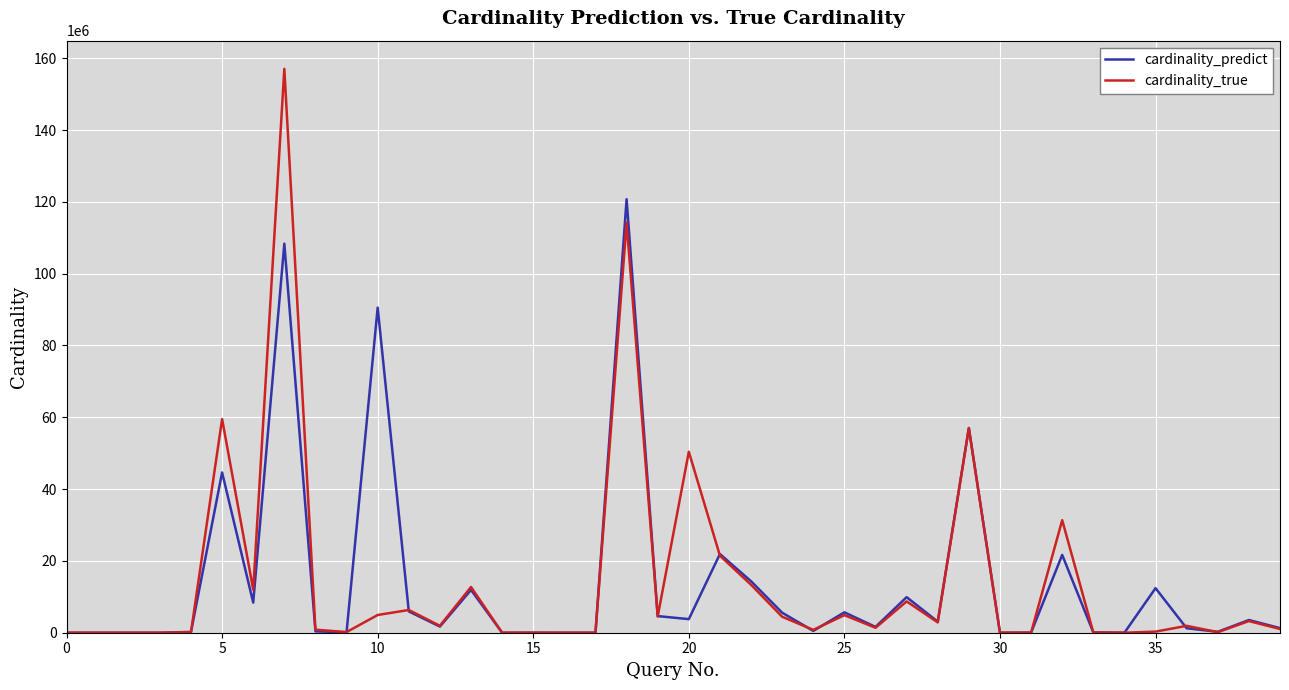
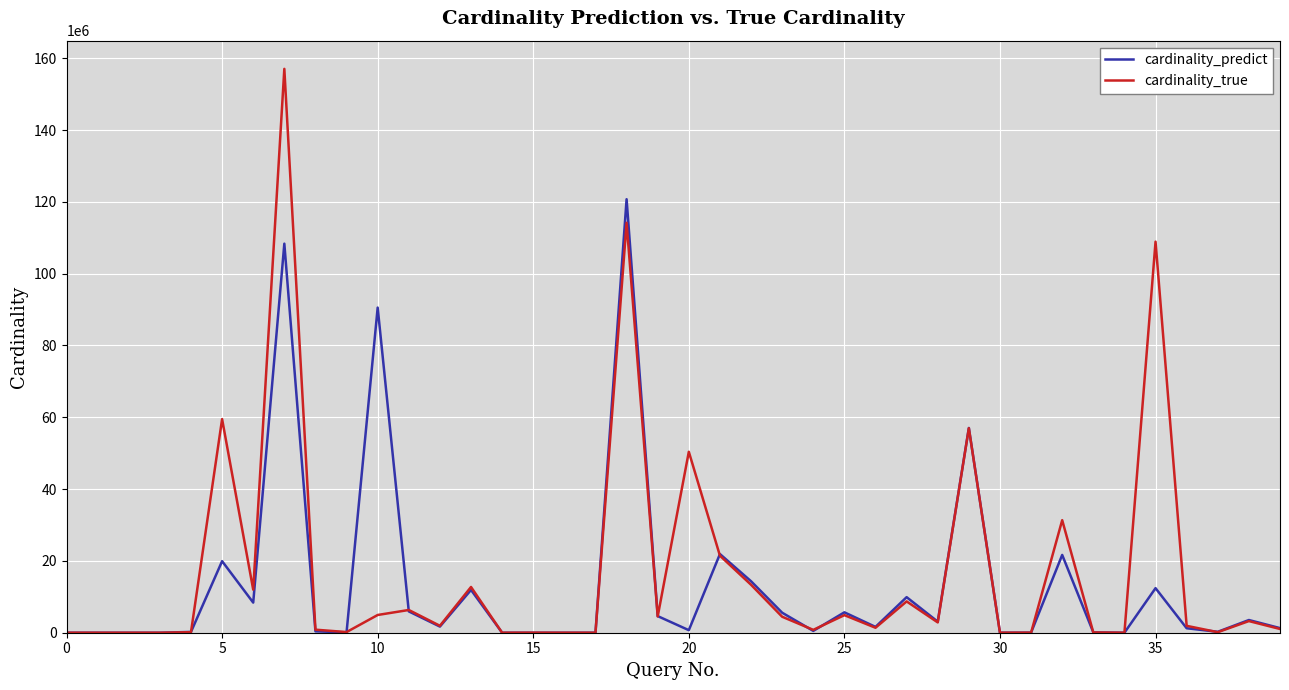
cardinality_predict, 5: 45000000 -> 20000000
cardinality_predict, 20: 4000000 -> 1000000
cardinality_true, 35: 0 -> 109000000
